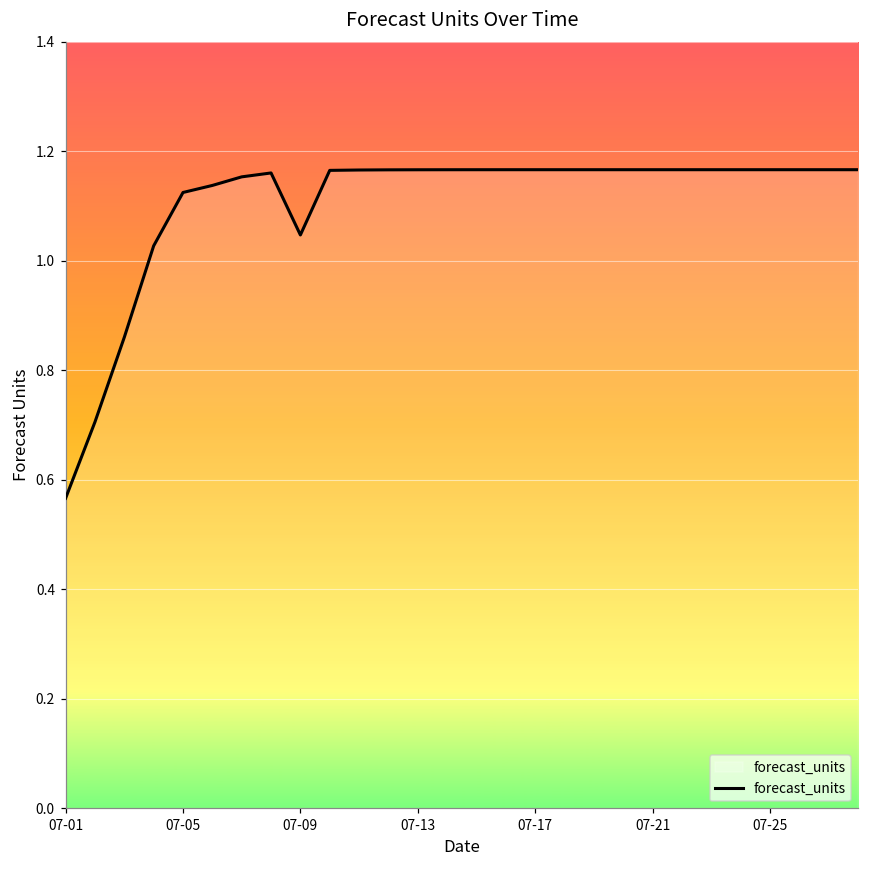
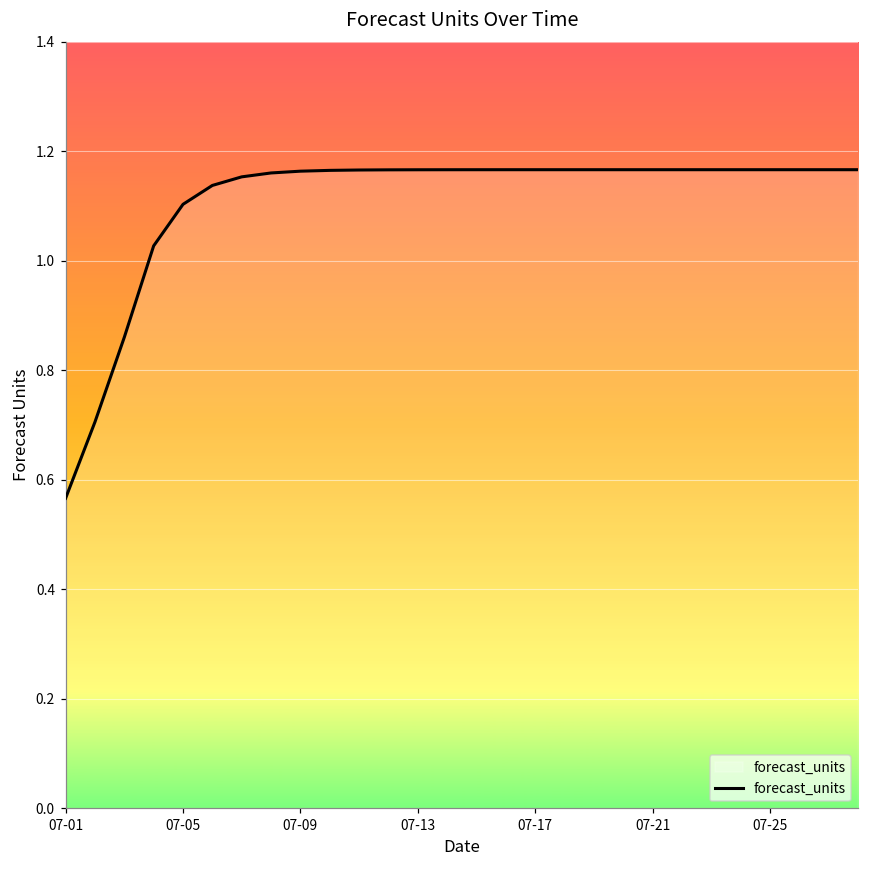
07-05: 1.12 -> 1.10
07-09: 1.05 -> 1.16
